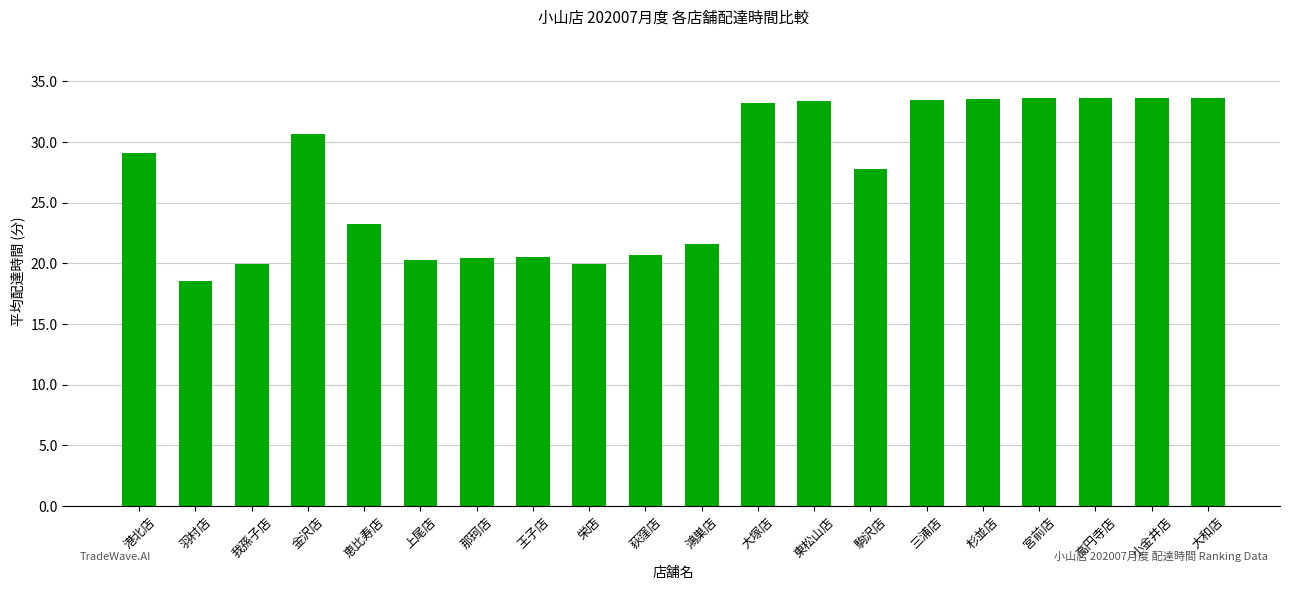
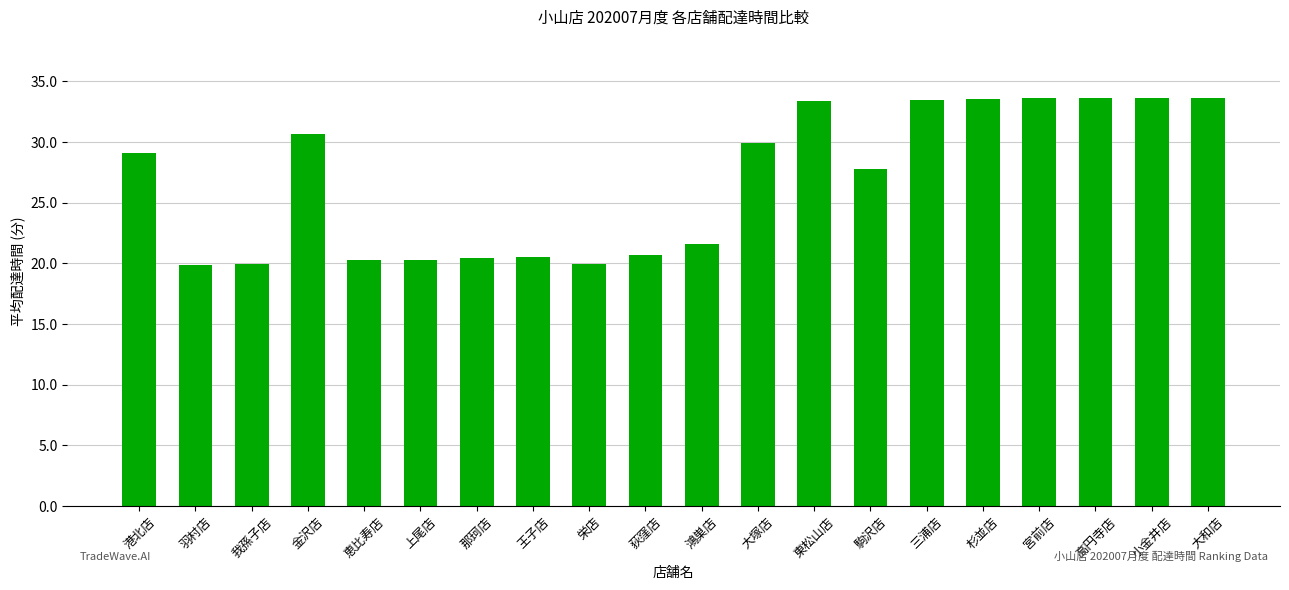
羽村店: 18.6 -> 19.9
恵比寿店: 23.2 -> 20.3
大塚店: 33.2 -> 29.9
